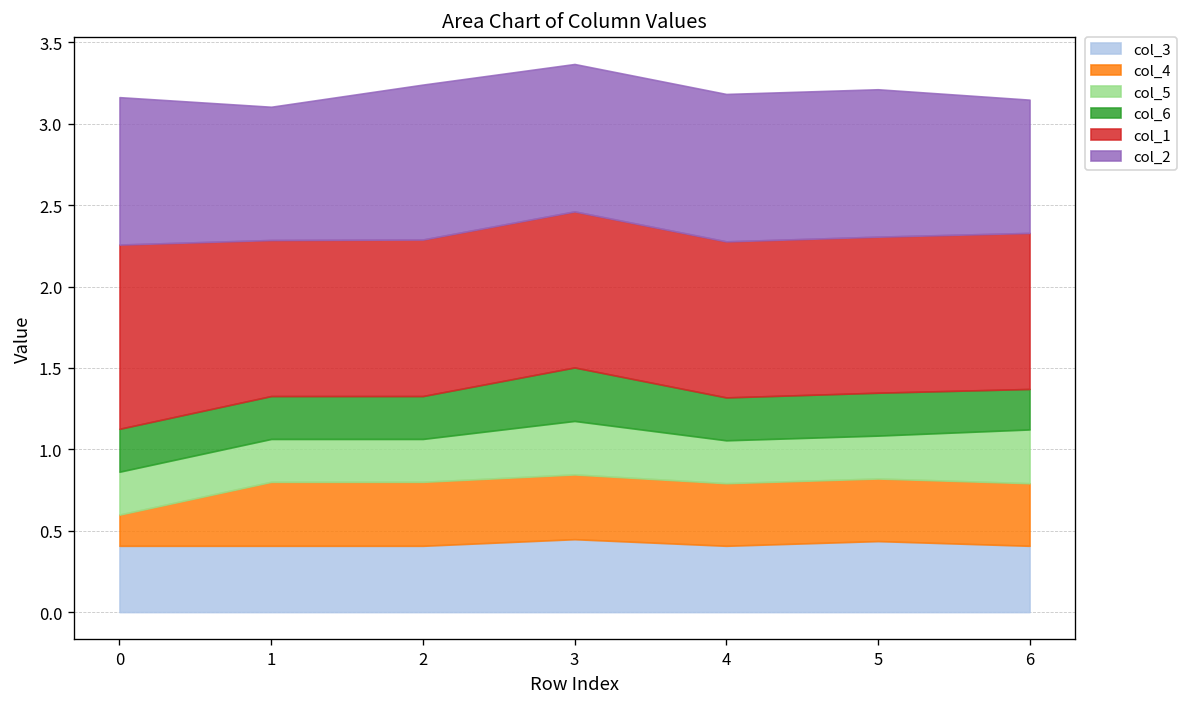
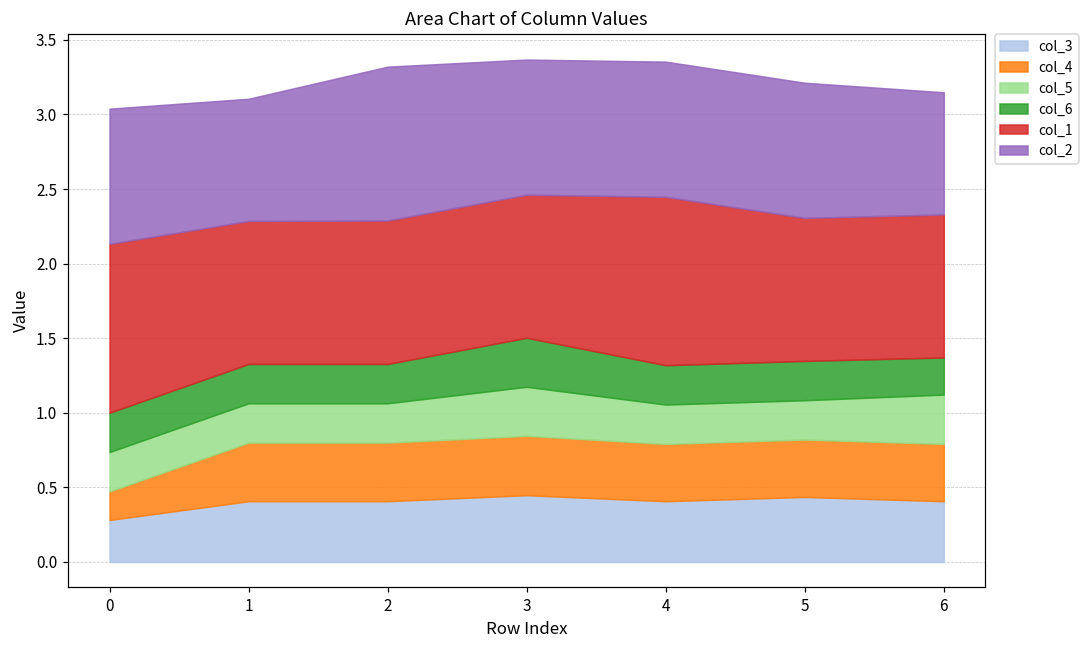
col_3, 0: 0.41 -> 0.28
col_2, 2: 0.95 -> 1.03
col_1, 4: 0.96 -> 1.13
